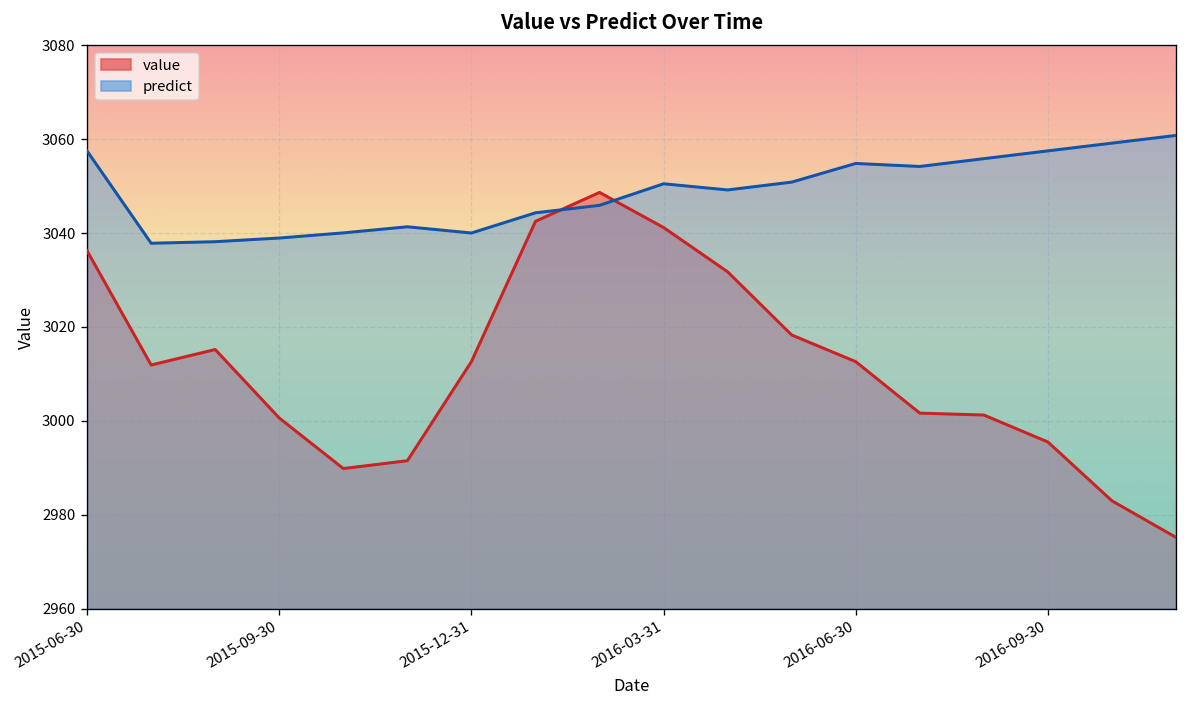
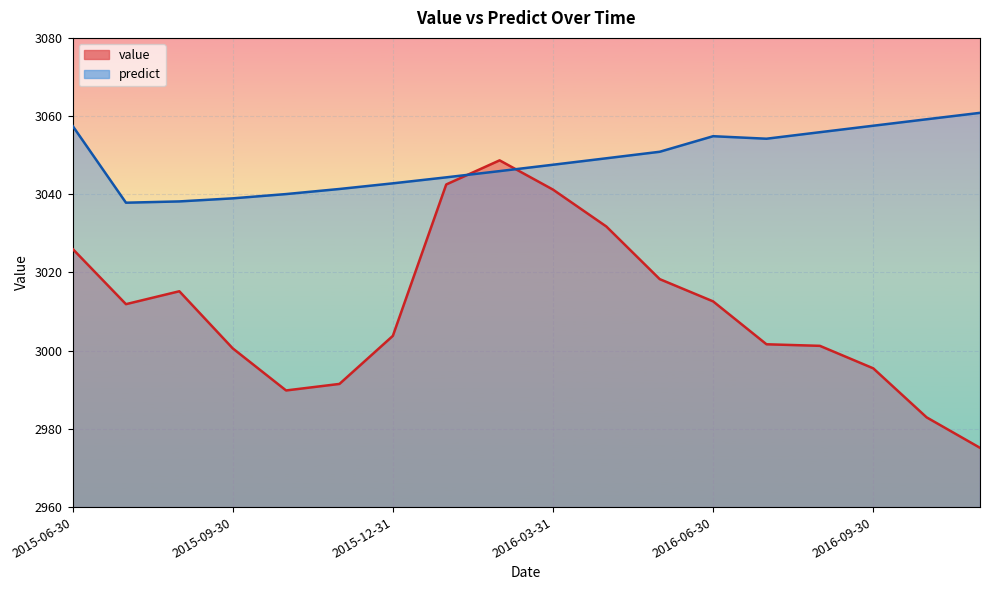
value, 2015-06-30: 3036 -> 3026
value, 2015-12-31: 3013 -> 3004
predict, 2015-12-31: 3040 -> 3043
predict, 2016-03-31: 3051 -> 3048
